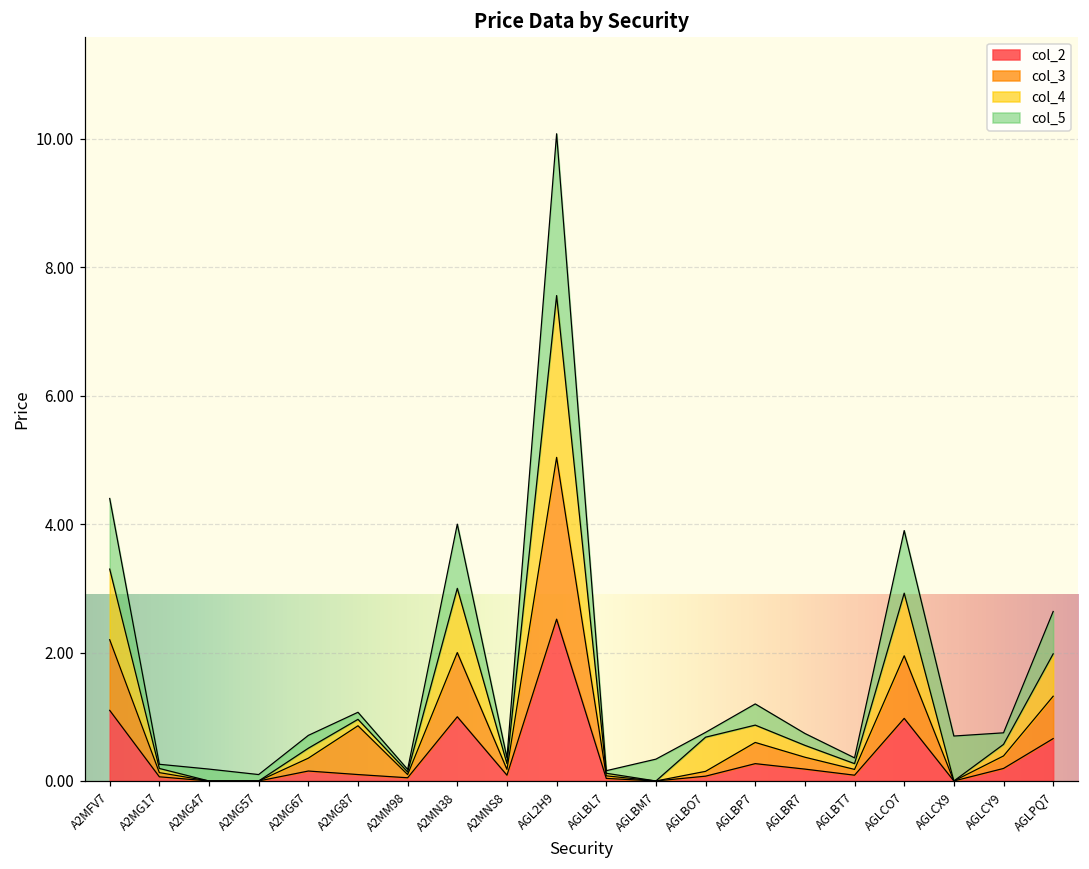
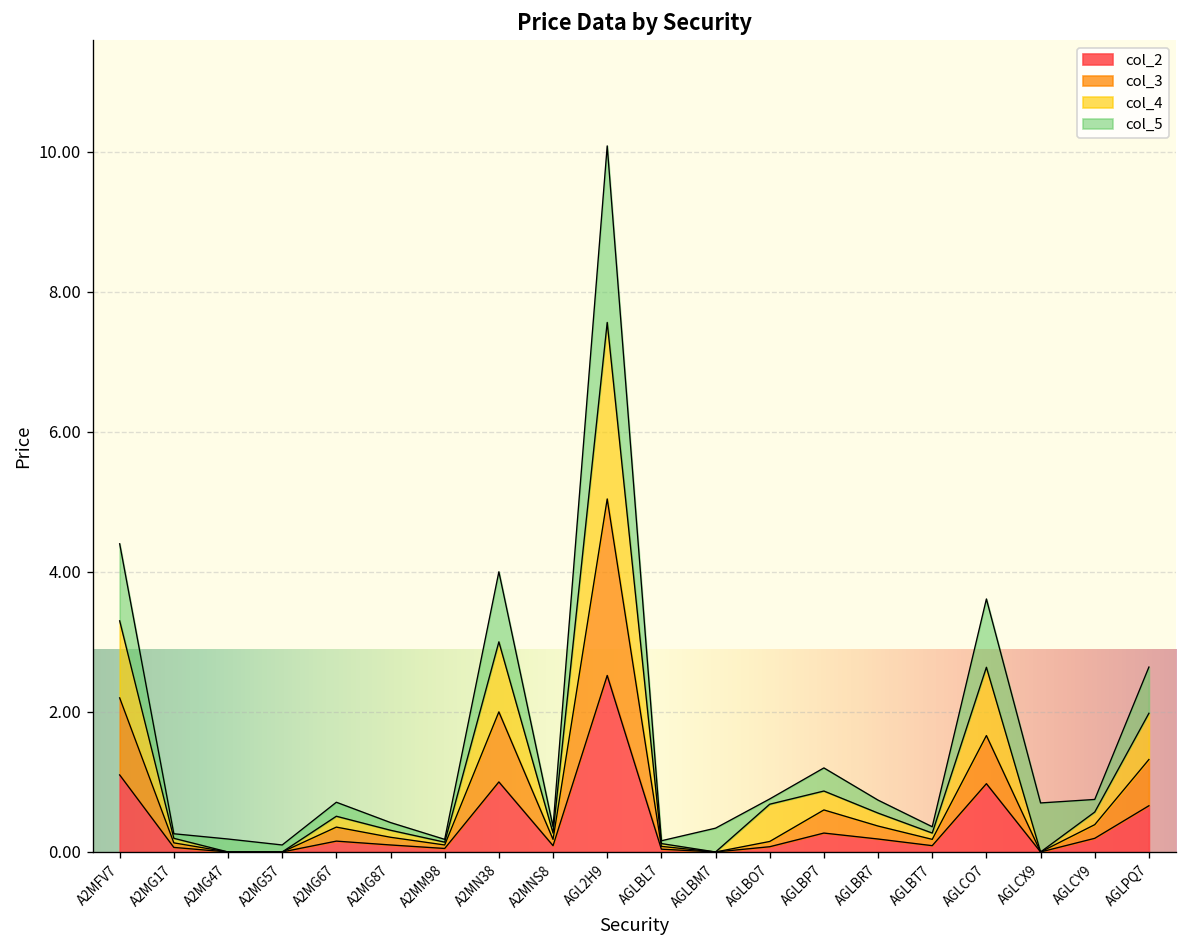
col_3, A2MG87: 0.8 -> 0.1
col_3, AGLCO7: 1.0 -> 0.7
